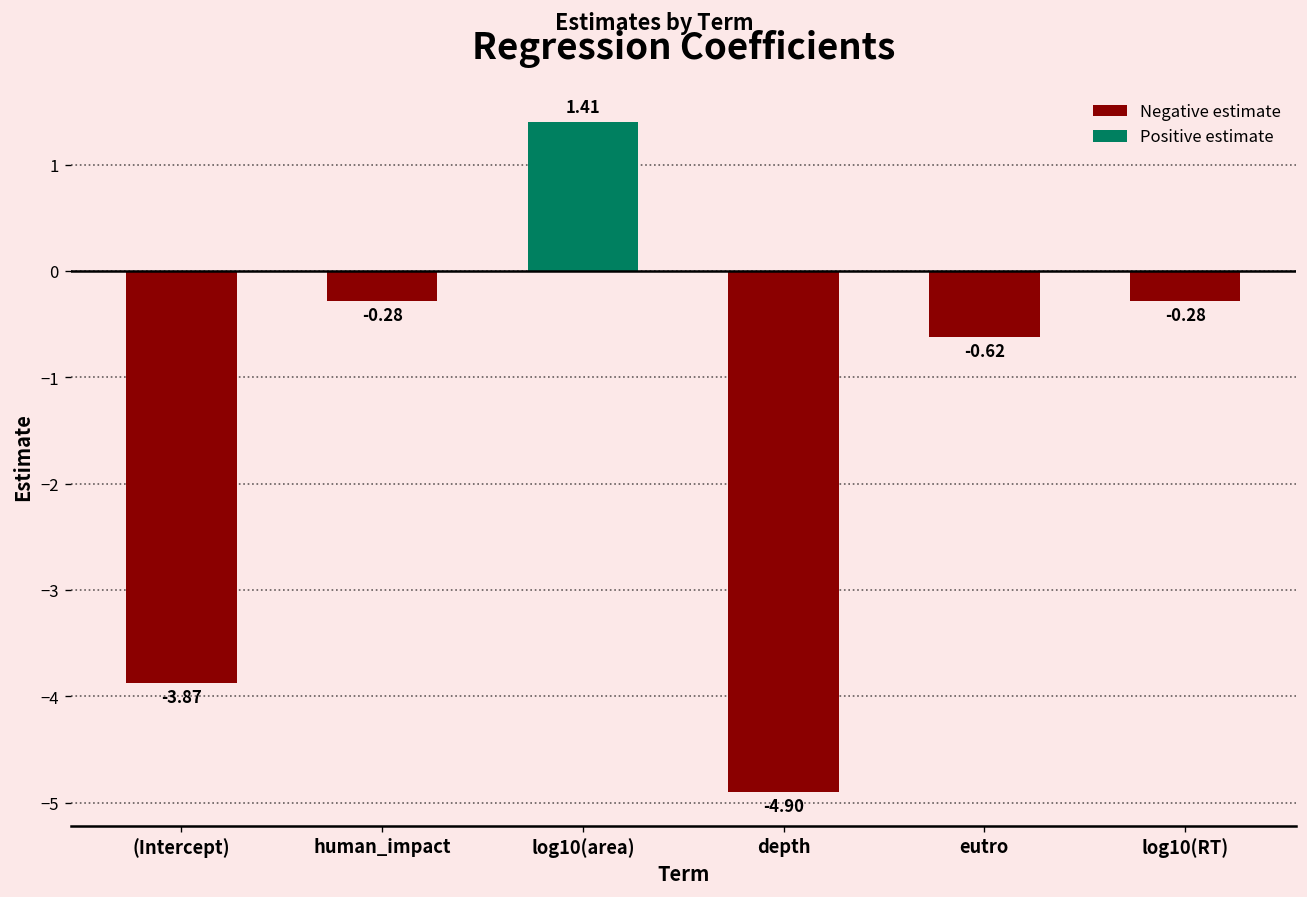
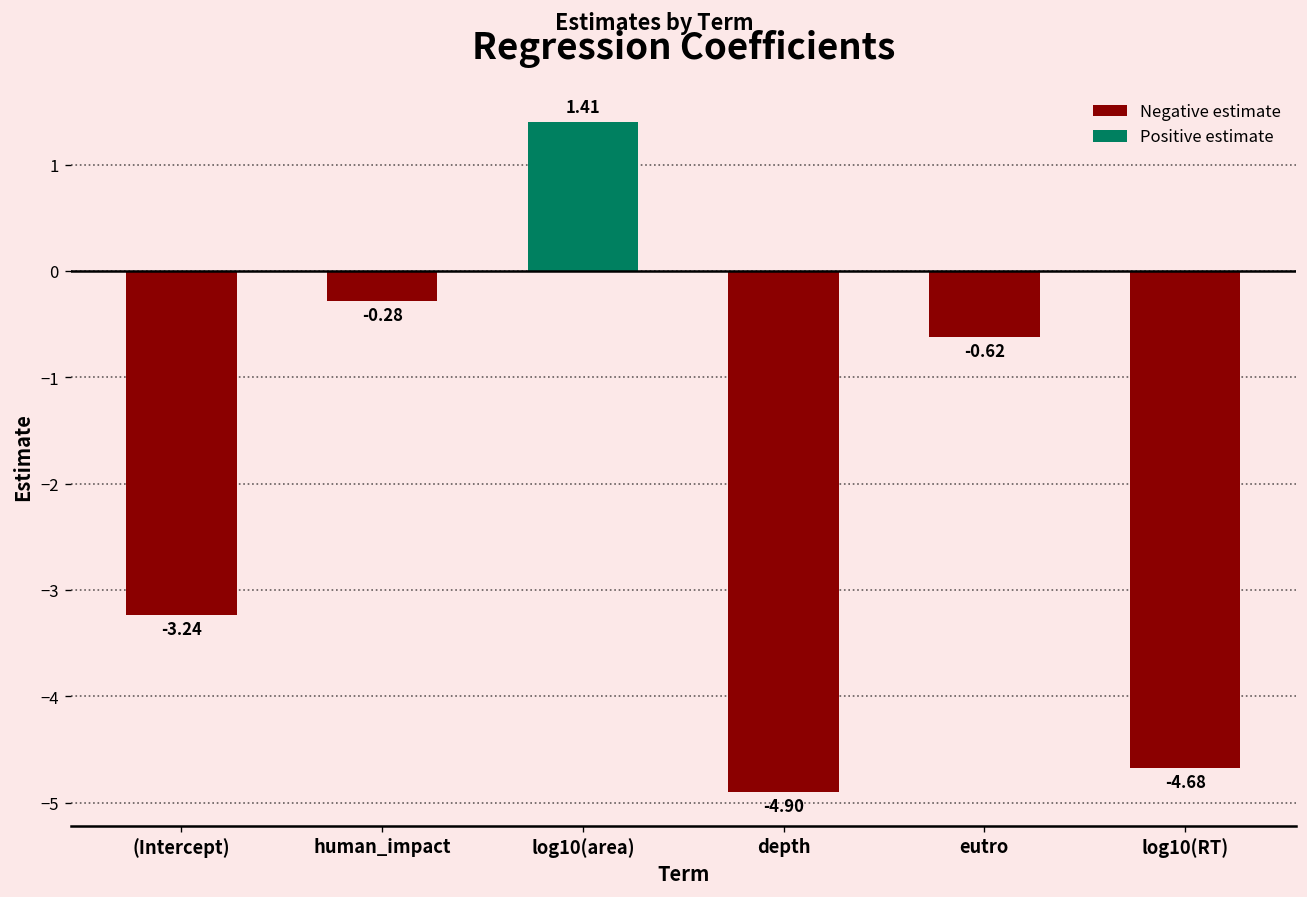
(Intercept): -3.87 -> -3.24
log10(RT): -0.28 -> -4.68
